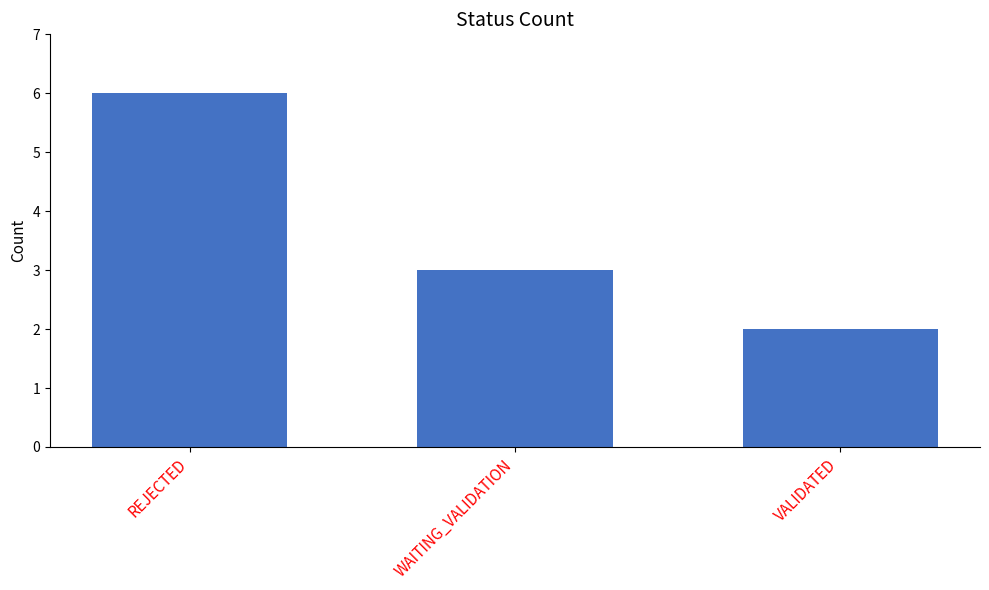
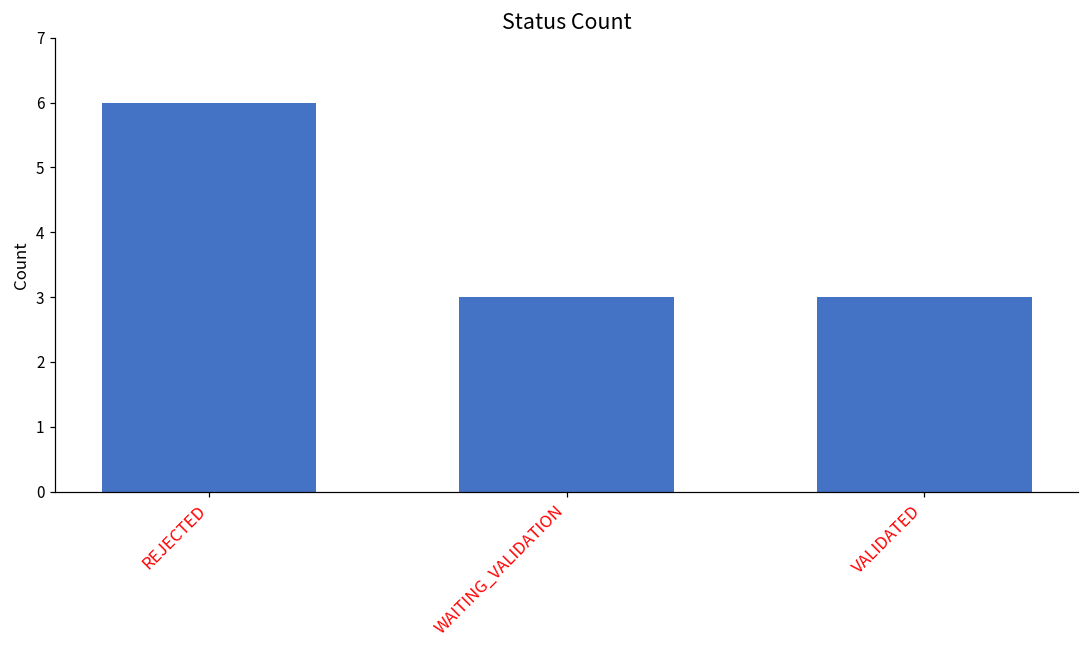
VALIDATED: 2 -> 3
